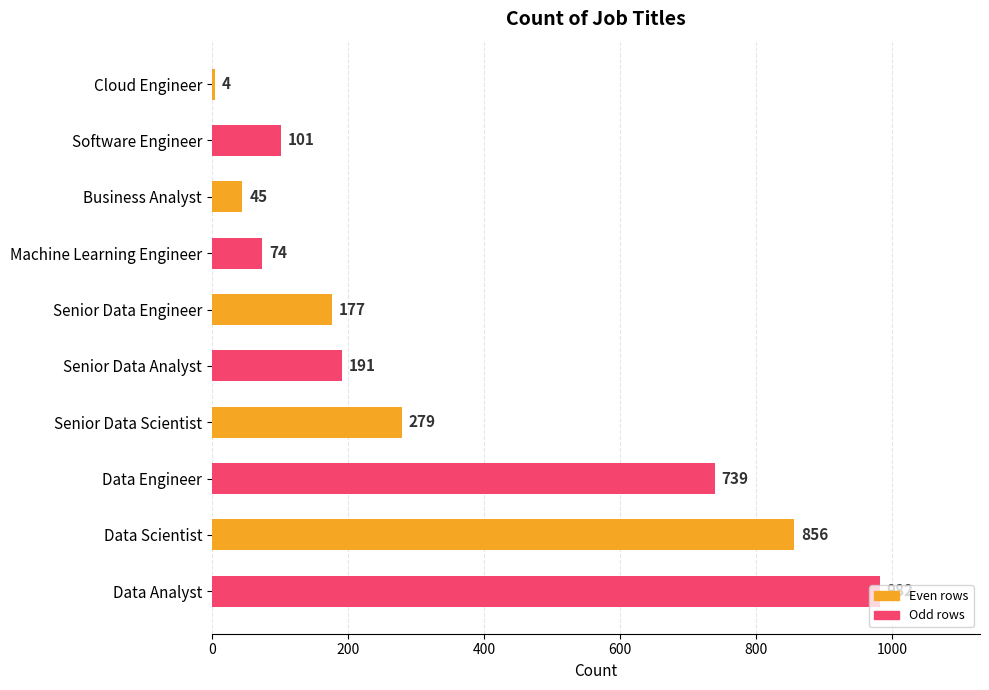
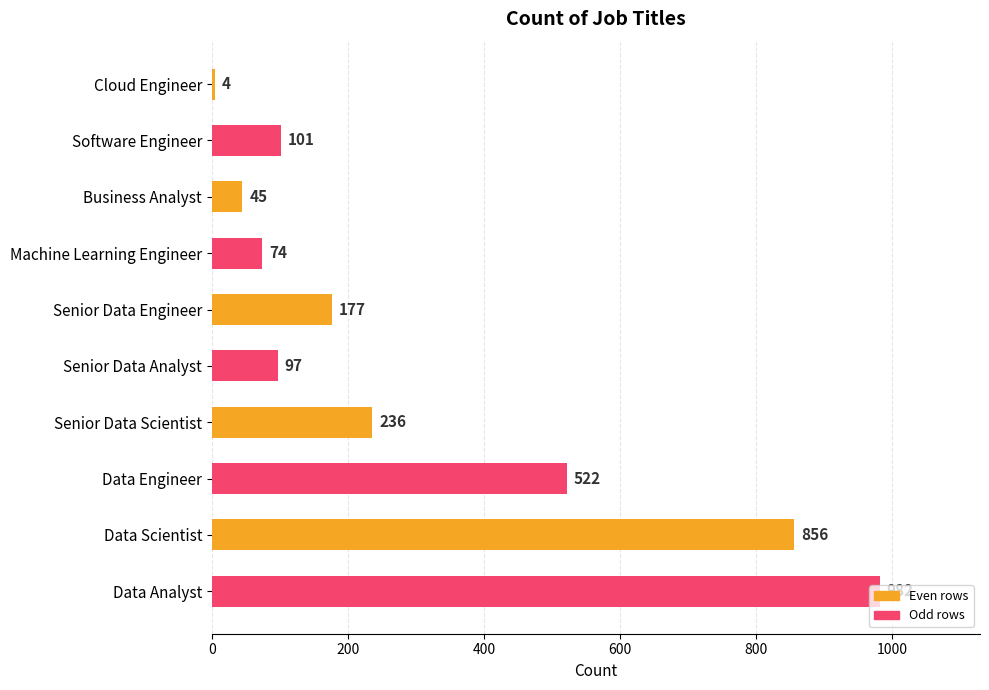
Senior Data Analyst: 191 -> 97
Senior Data Scientist: 279 -> 236
Data Engineer: 739 -> 522
